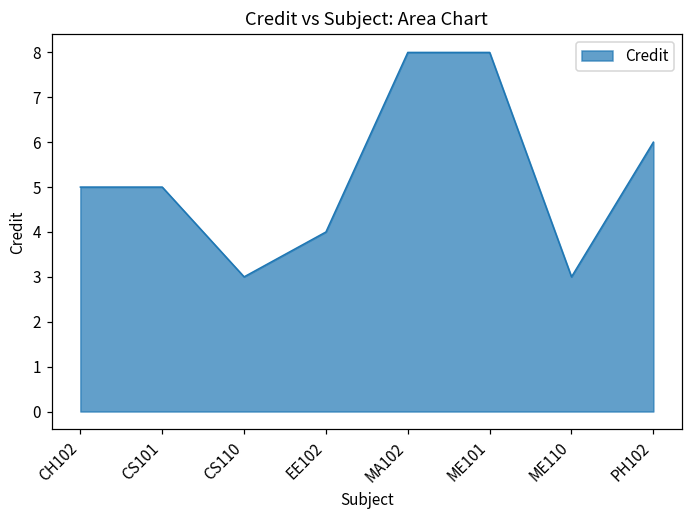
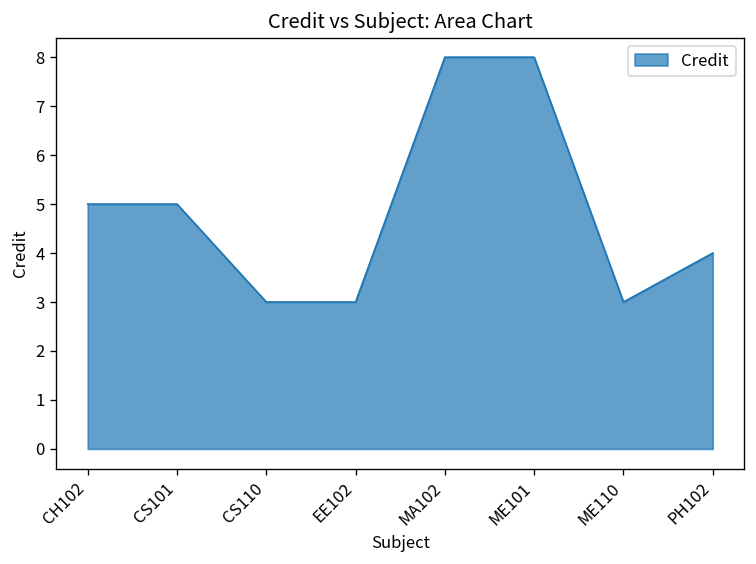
EE102: 4 -> 3
PH102: 6 -> 4
